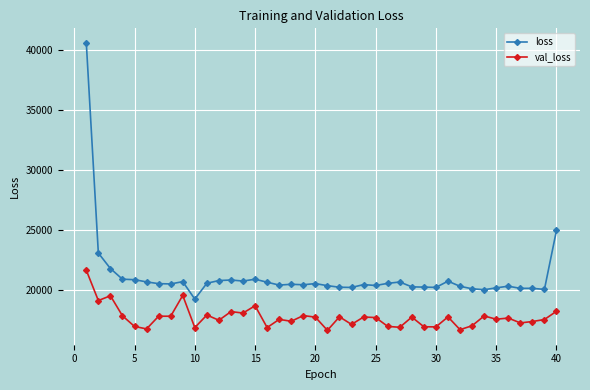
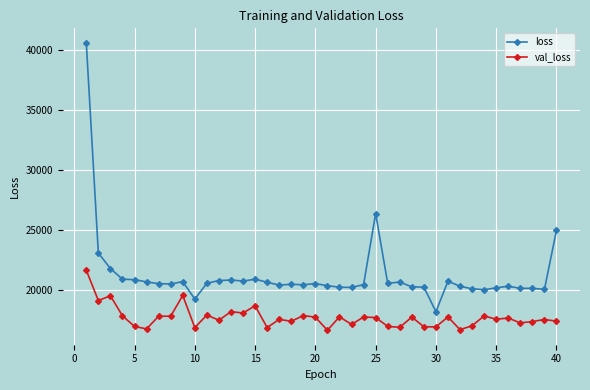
loss, 25: 20400 -> 26400
loss, 30: 20200 -> 18200
val_loss, 40: 18200 -> 17400
